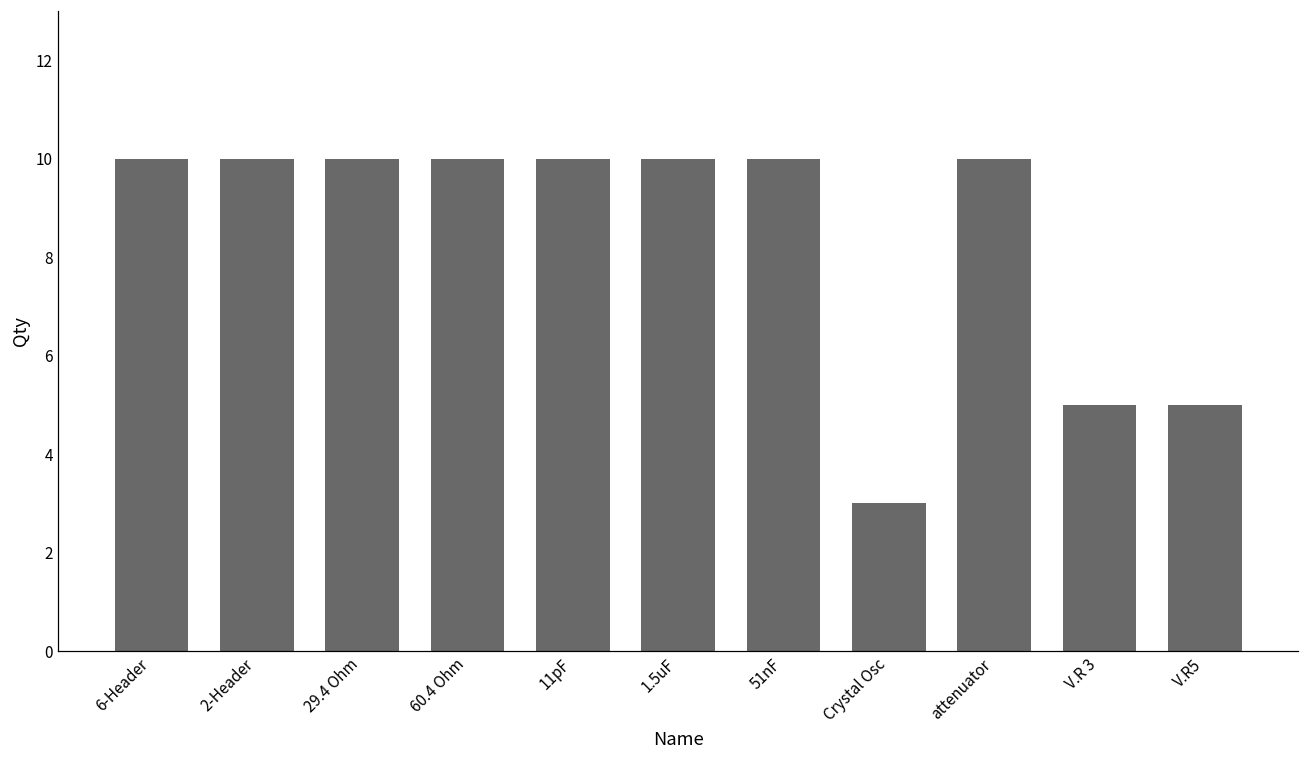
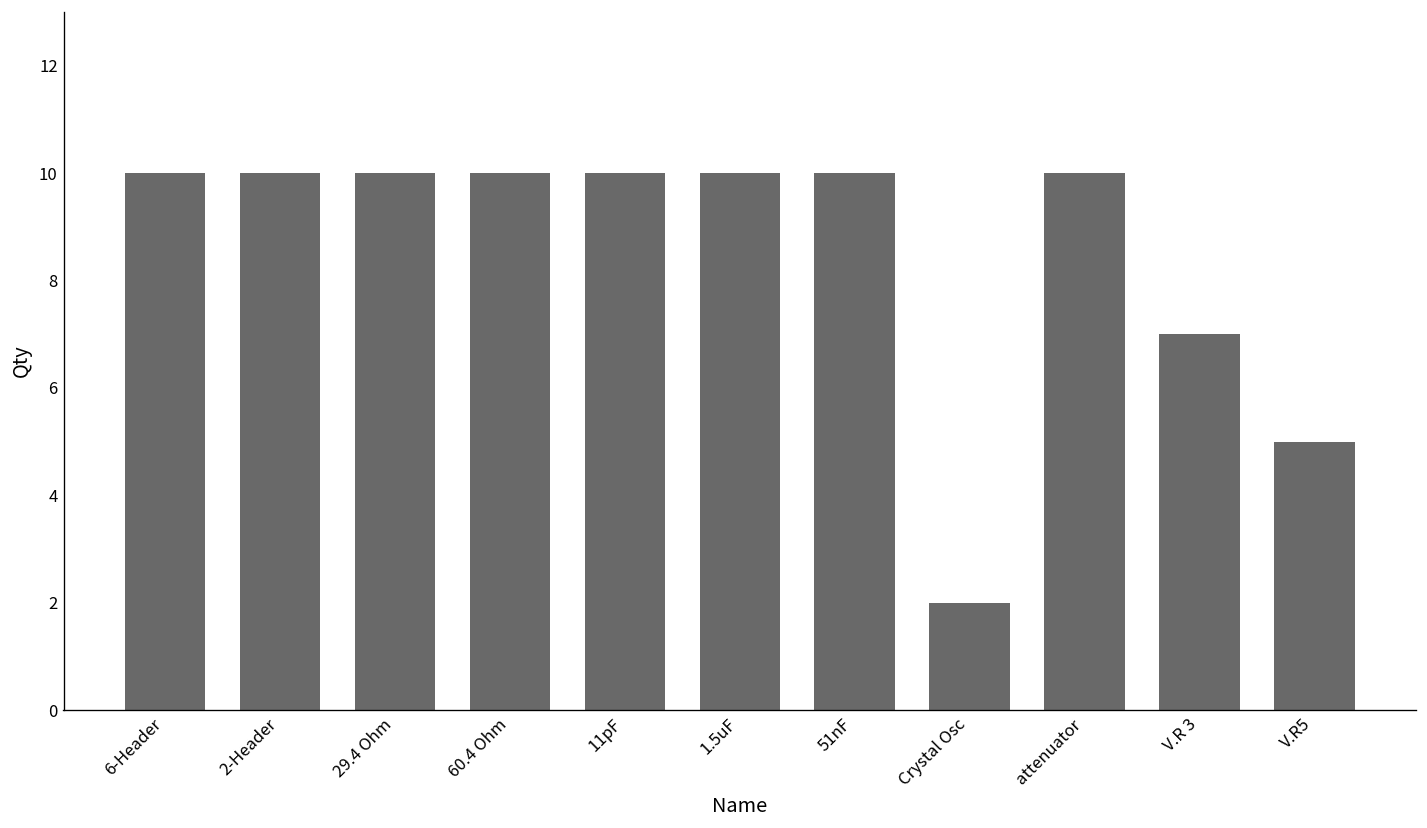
Crystal Osc: 3 -> 2
V.R 3: 5 -> 7
